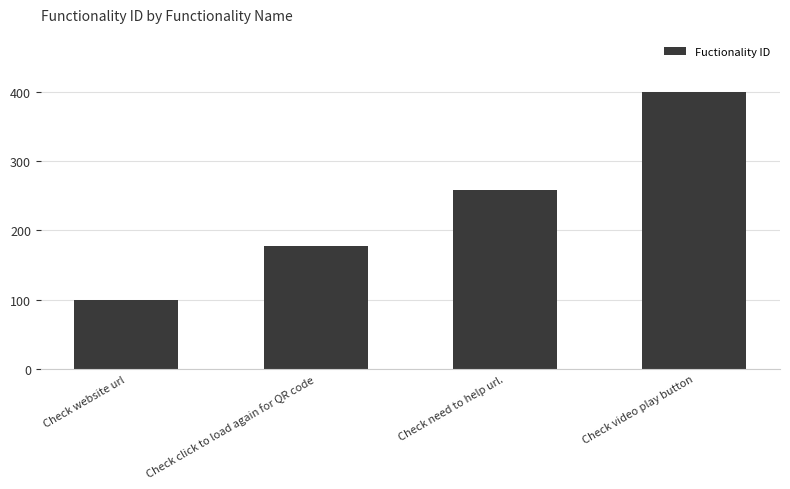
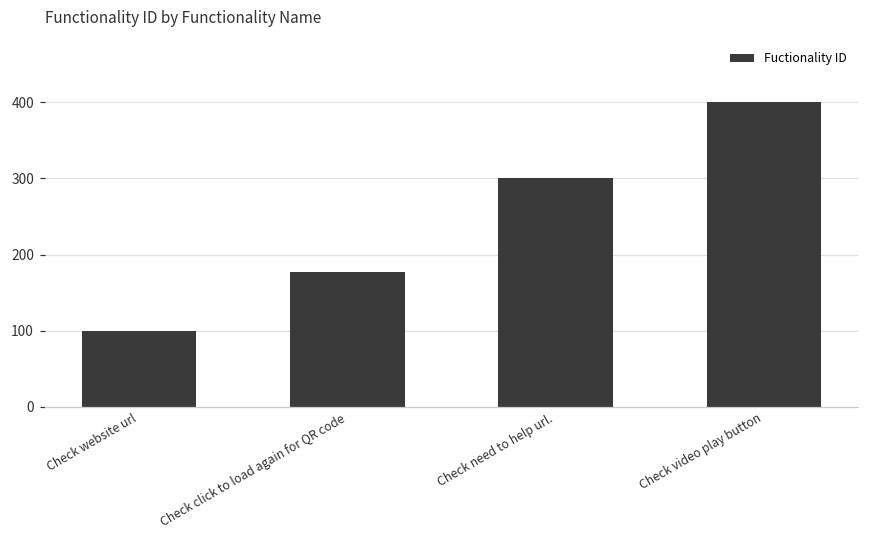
Check need to help url.: 260 -> 300
